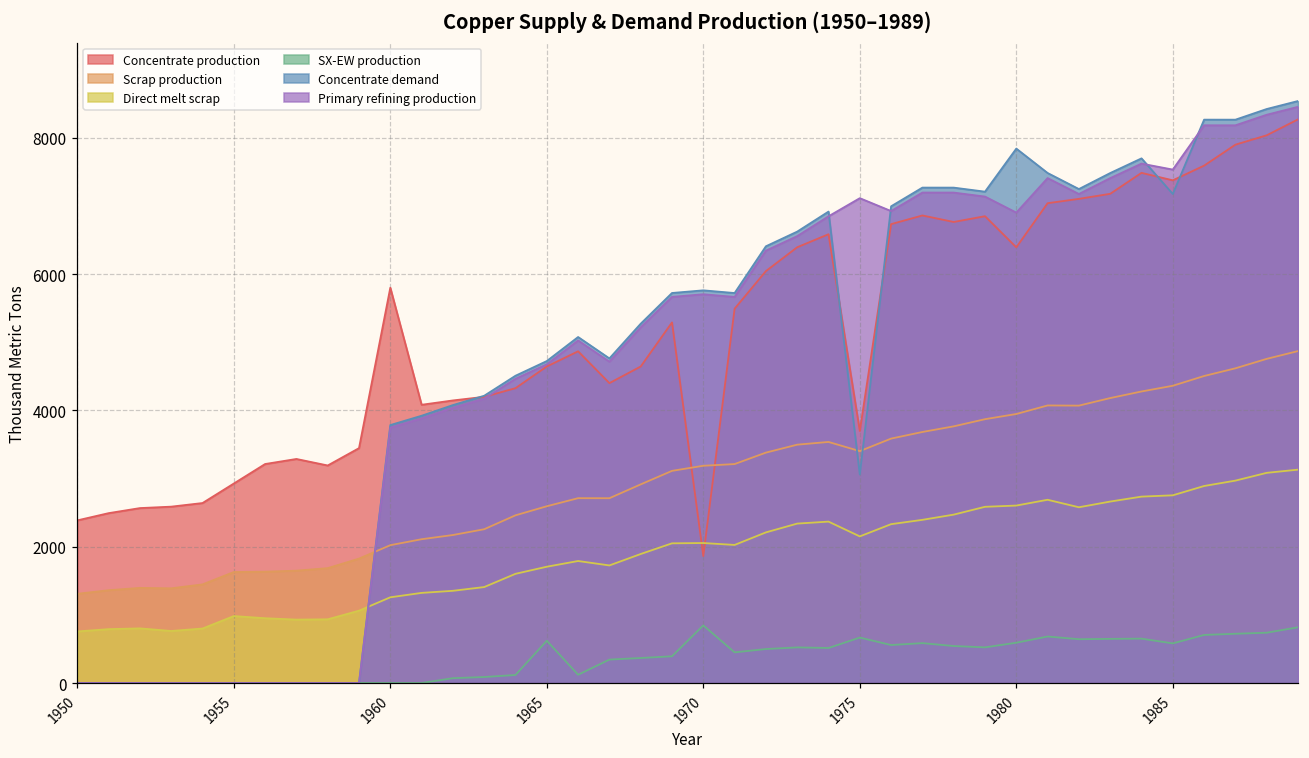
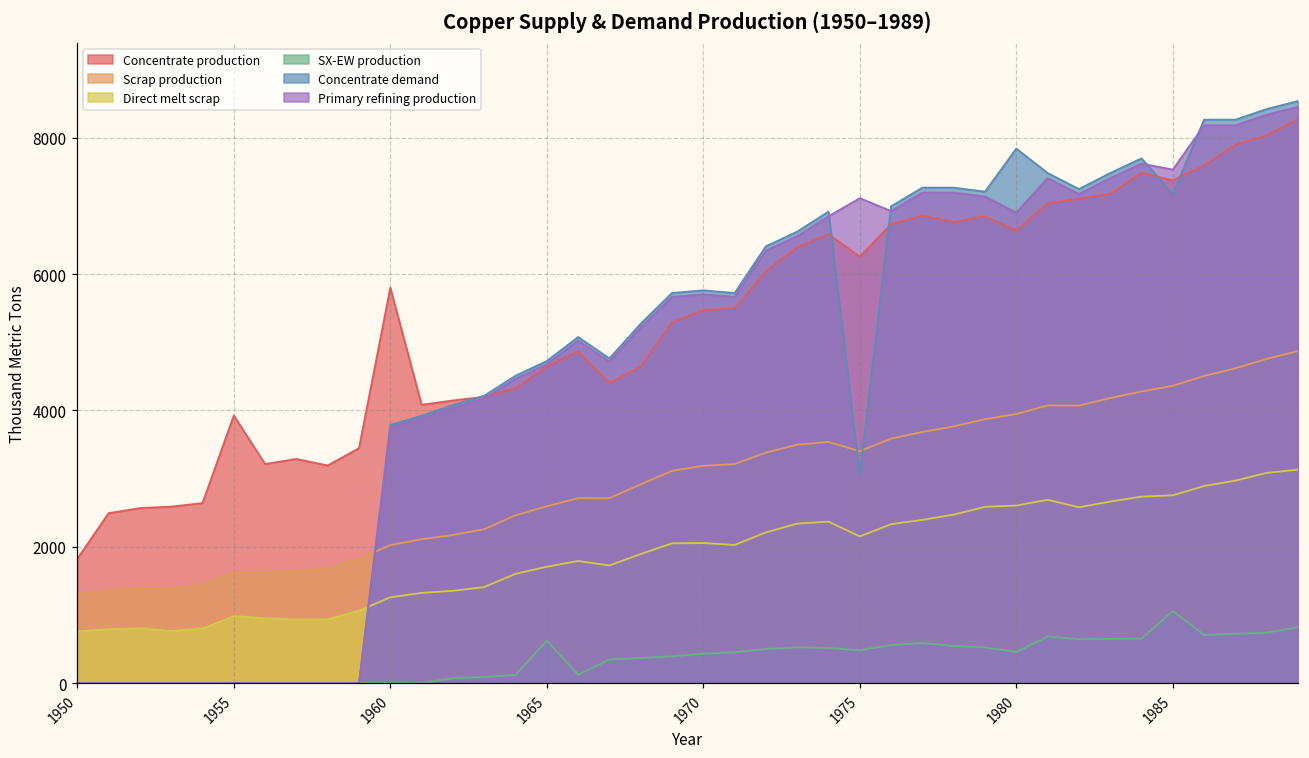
Concentrate production, 1950: 2400 -> 1800
Concentrate production, 1955: 2900 -> 3900
Concentrate production, 1970: 1900 -> 5500
SX-EW production, 1970: 800 -> 400
Concentrate production, 1975: 3700 -> 6300
SX-EW production, 1975: 700 -> 500
Concentrate production, 1980: 6400 -> 6600
SX-EW production, 1980: 600 -> 500
SX-EW production, 1985: 600 -> 1100
